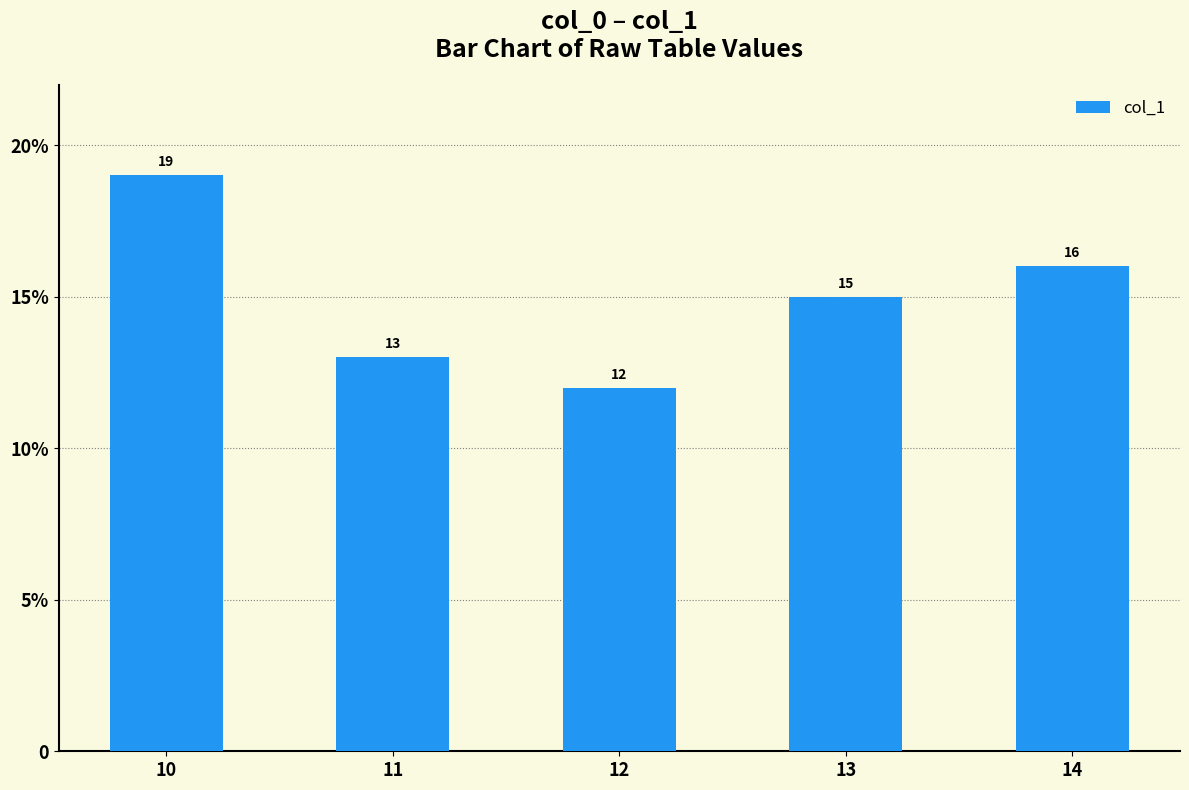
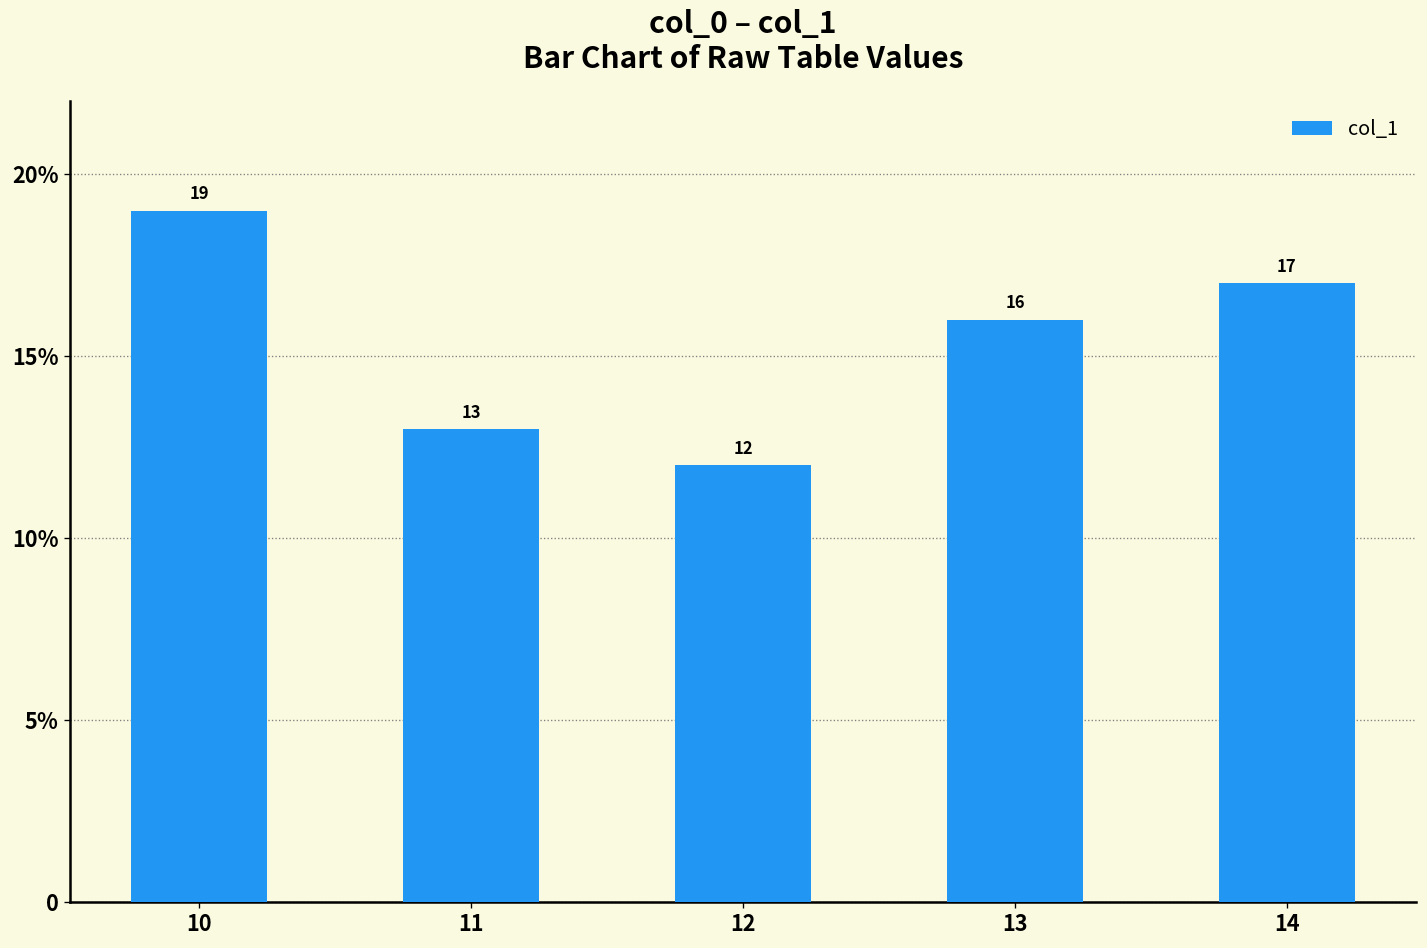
13: 15 -> 16
14: 16 -> 17
